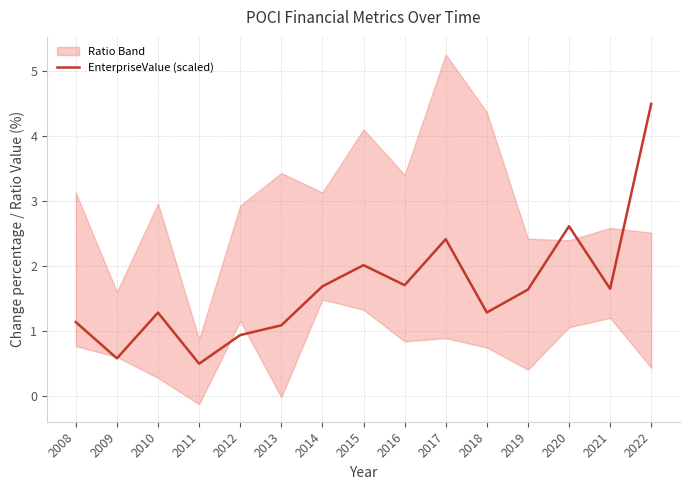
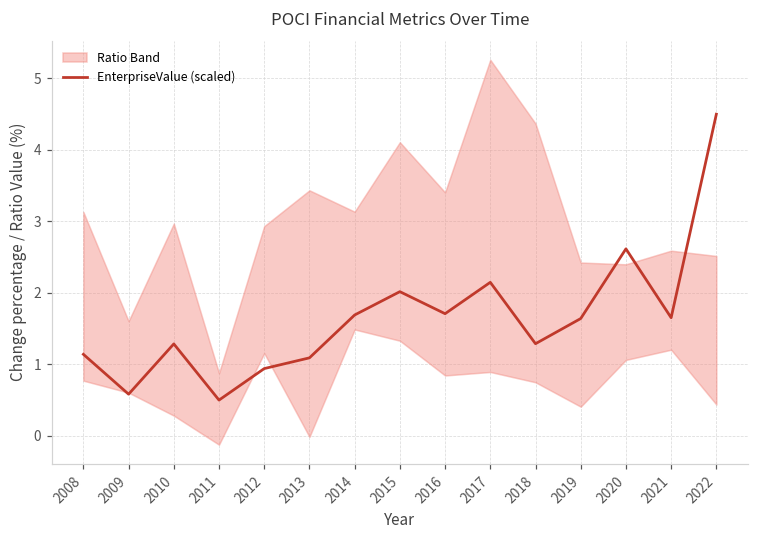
EnterpriseValue (scaled), 2017: 2.4 -> 2.1
